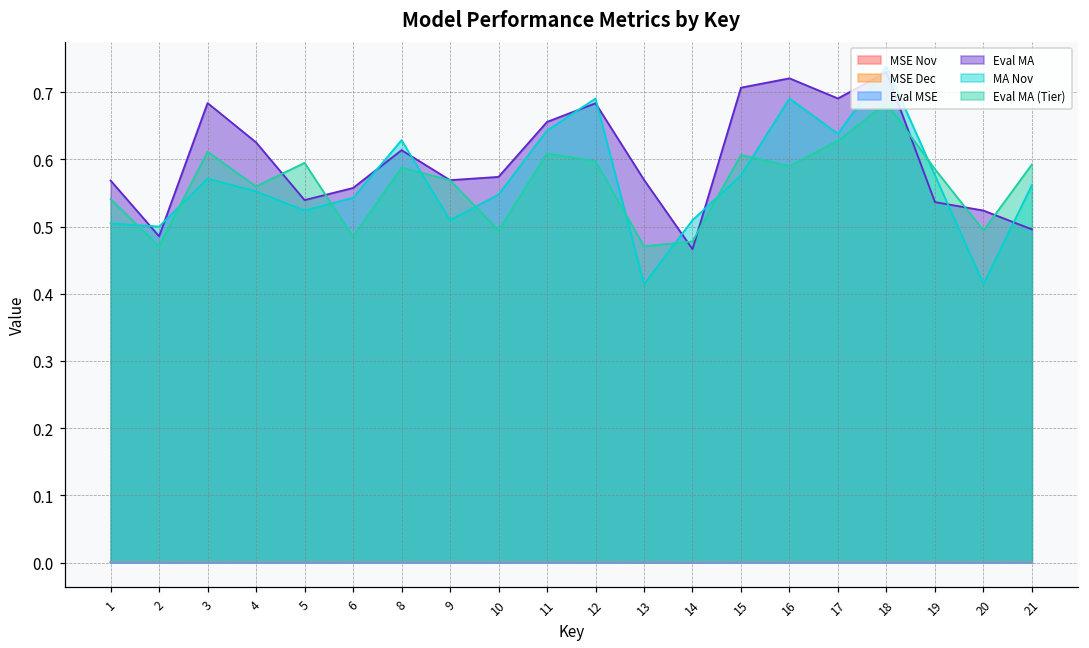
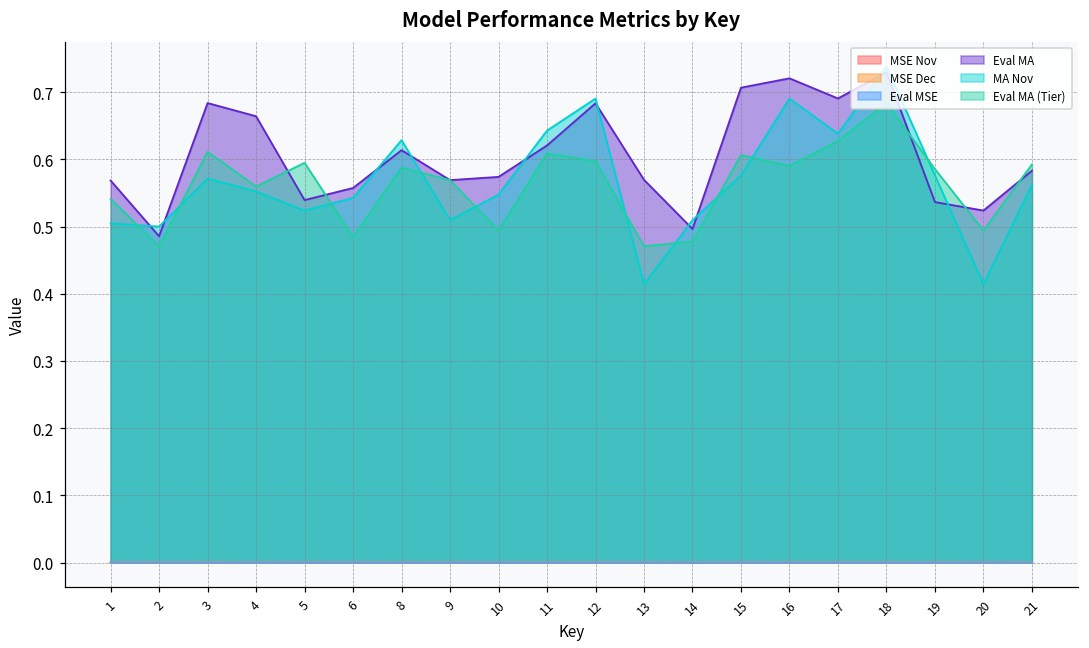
Eval MA, 4: 0.63 -> 0.66
Eval MA, 11: 0.66 -> 0.62
Eval MA, 14: 0.47 -> 0.50
Eval MA, 21: 0.50 -> 0.58
